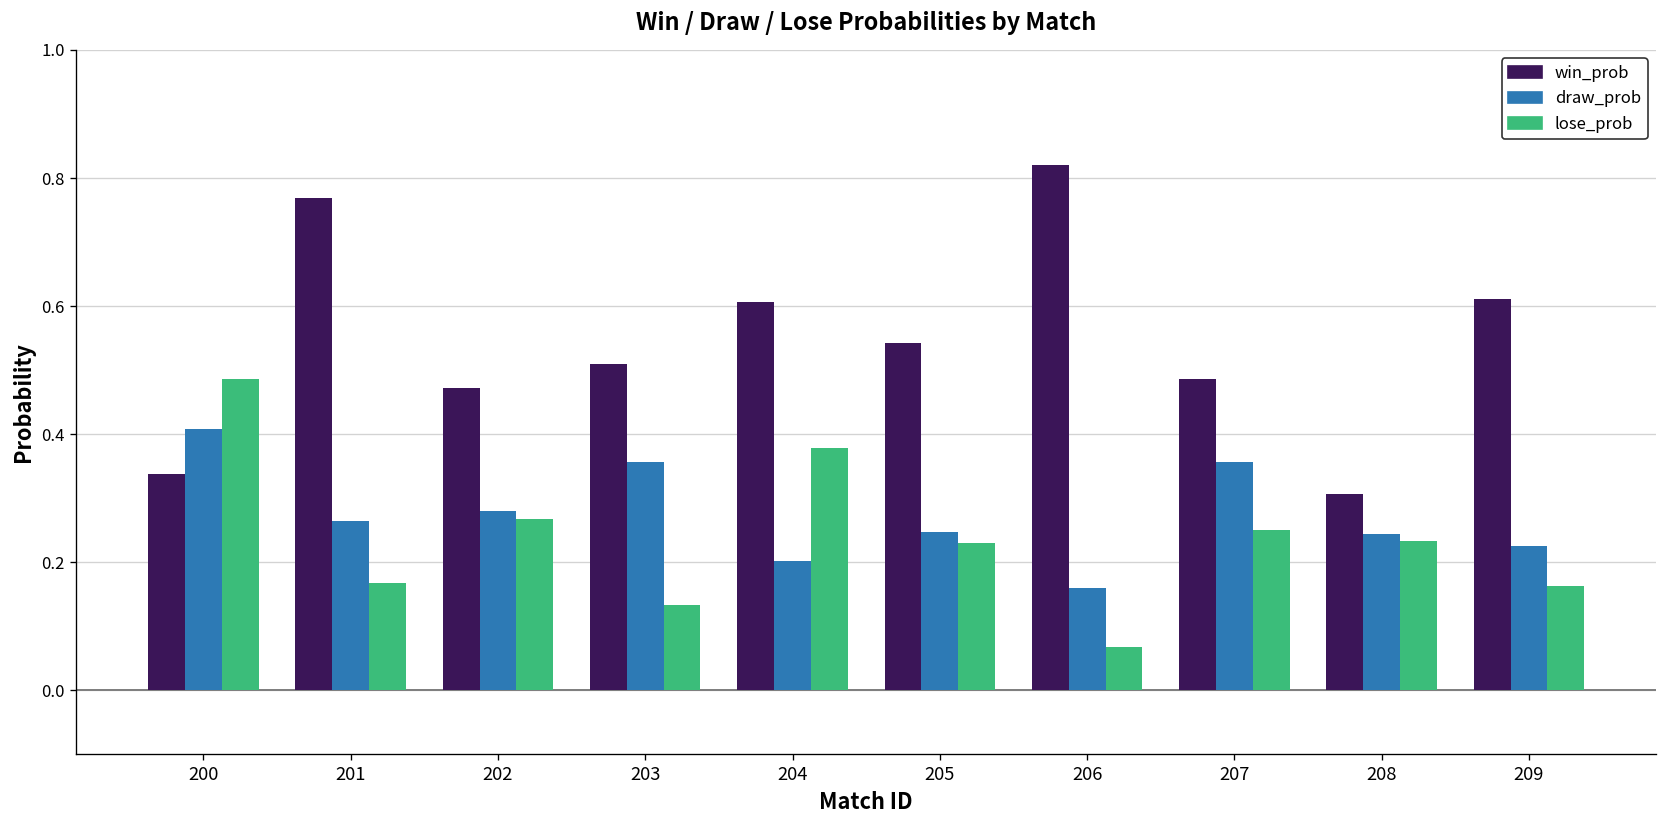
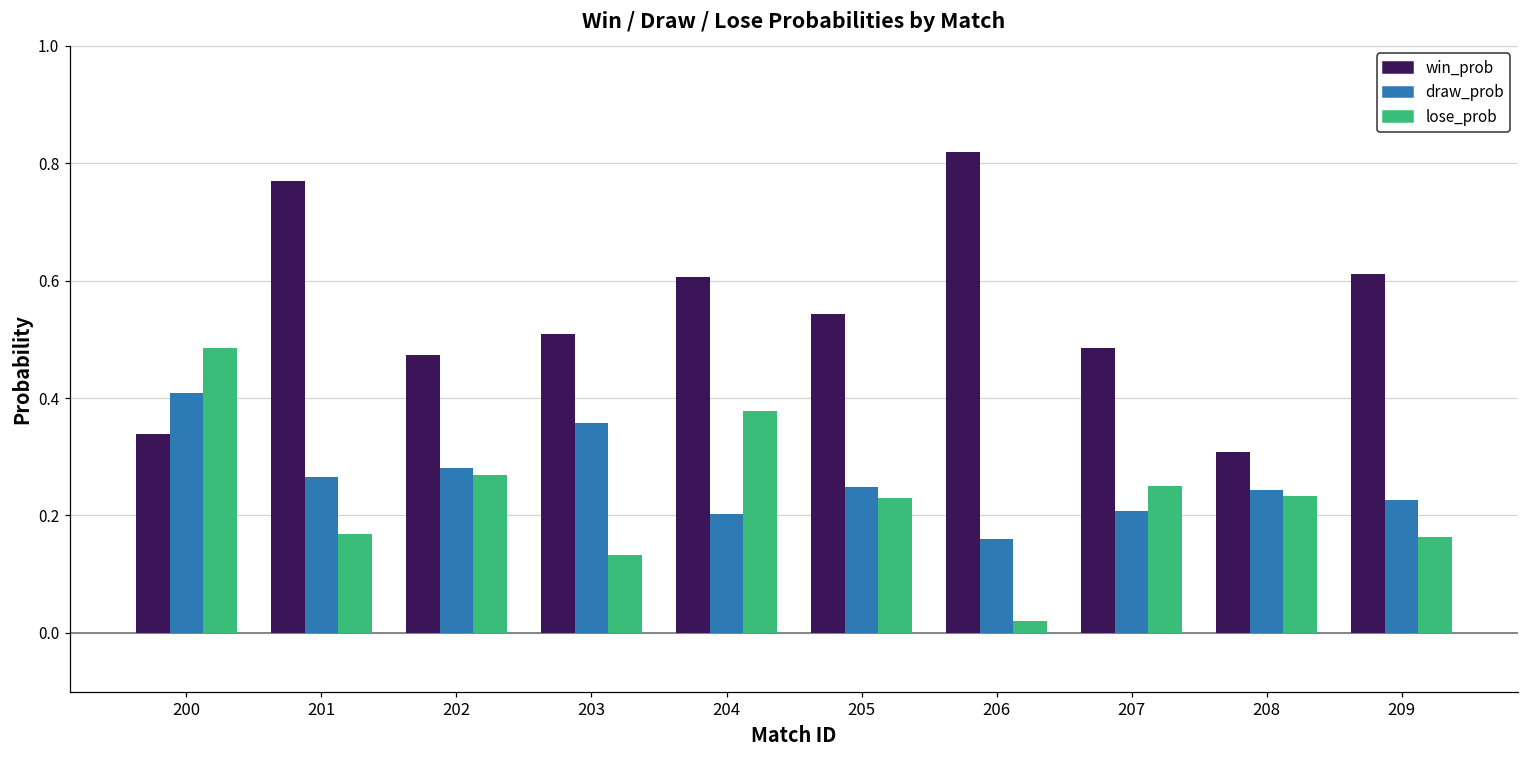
lose_prob, 206: 0.07 -> 0.02
draw_prob, 207: 0.36 -> 0.21
